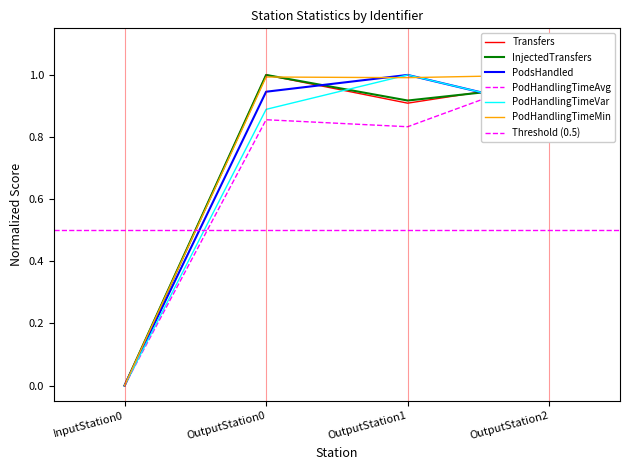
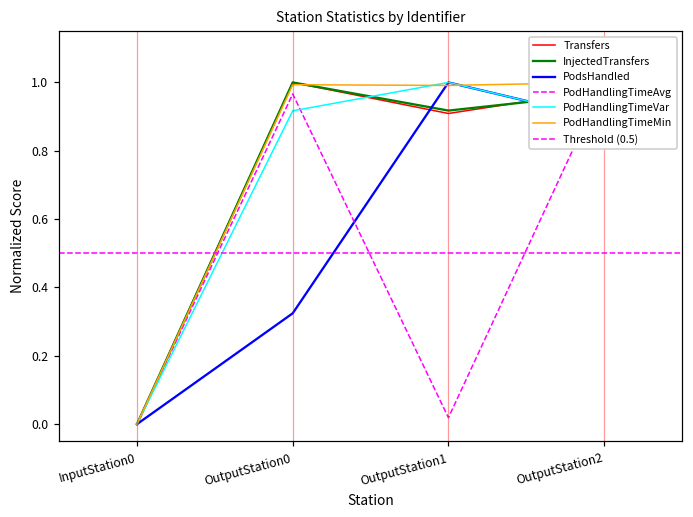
PodsHandled, OutputStation0: 0.95 -> 0.32
PodHandlingTimeAvg, OutputStation0: 0.86 -> 0.97
PodHandlingTimeVar, OutputStation0: 0.89 -> 0.92
PodHandlingTimeAvg, OutputStation1: 0.83 -> 0.02
